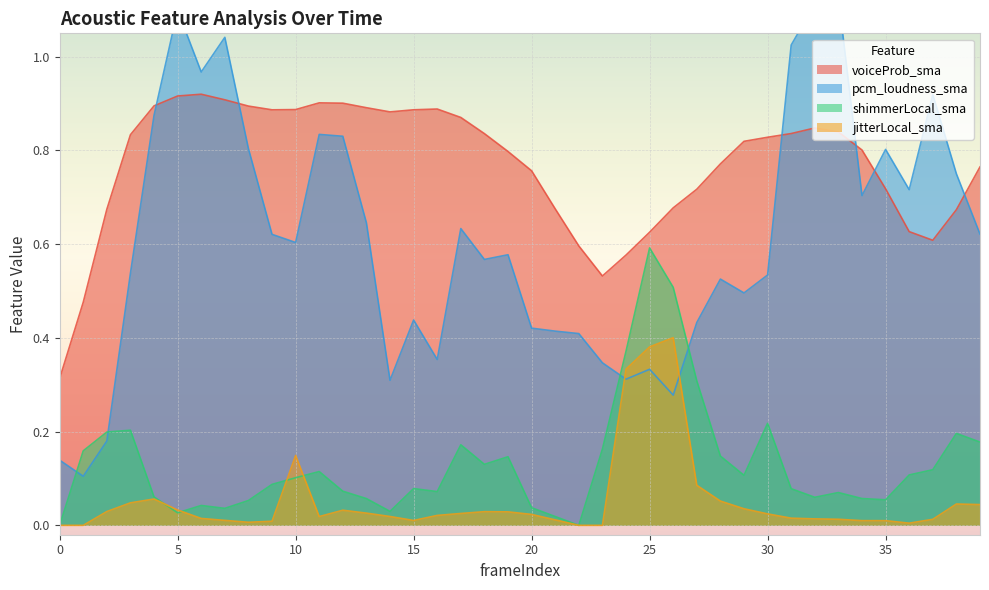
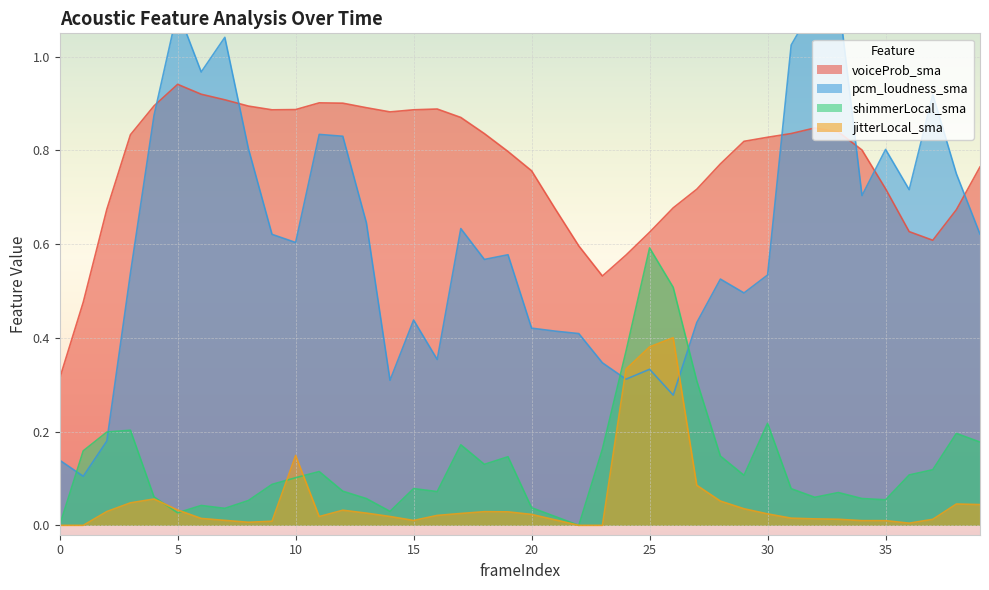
voiceProb_sma, 5: 0.92 -> 0.94
